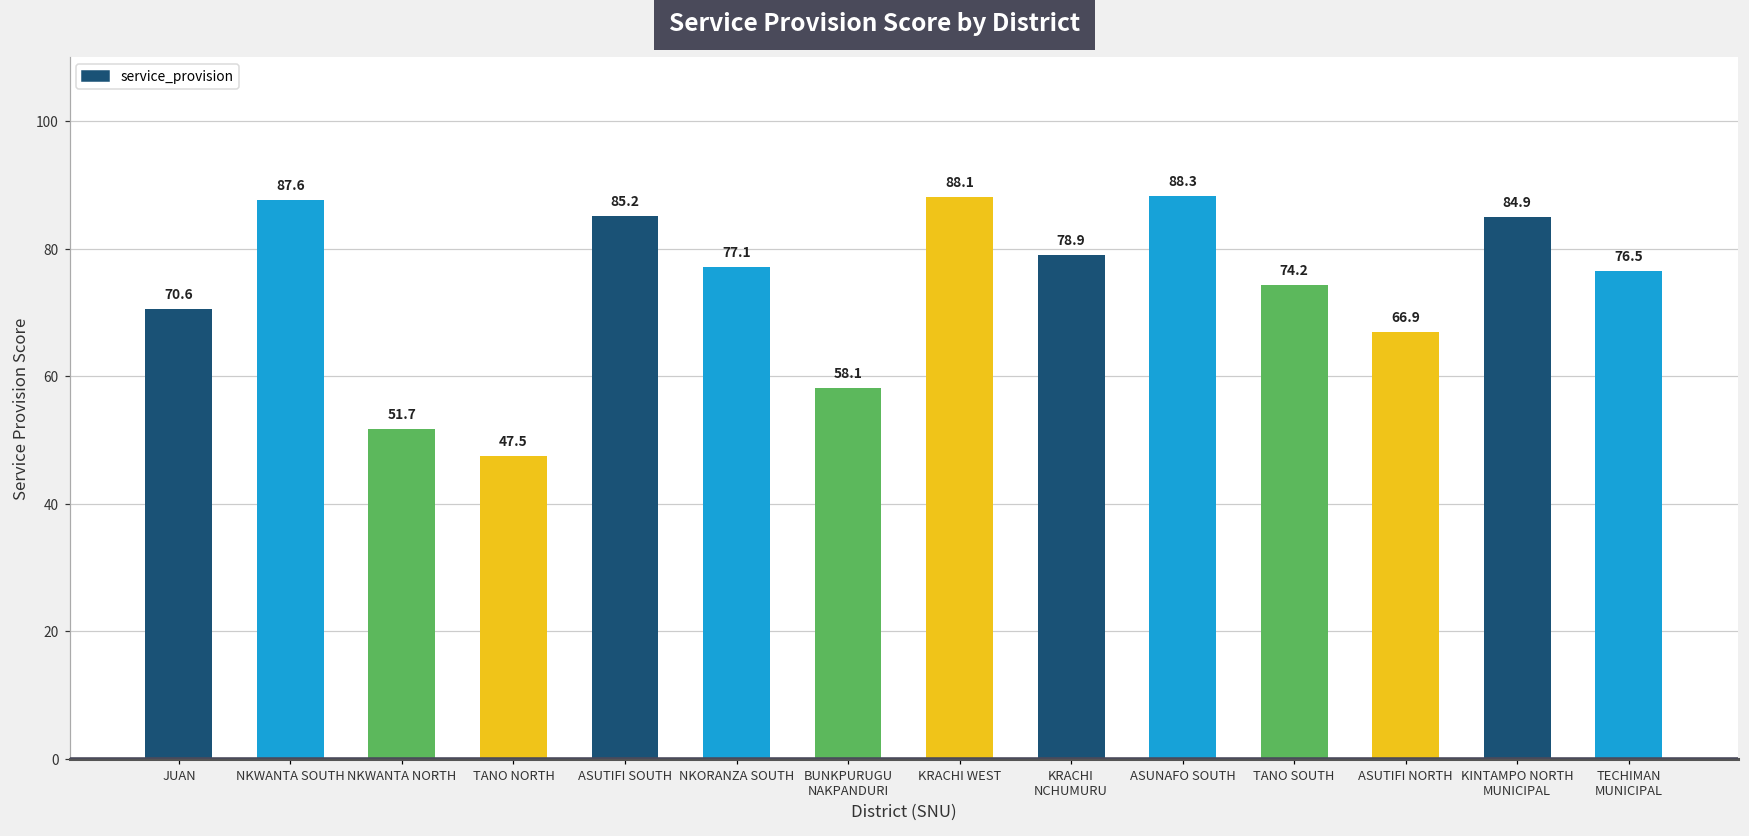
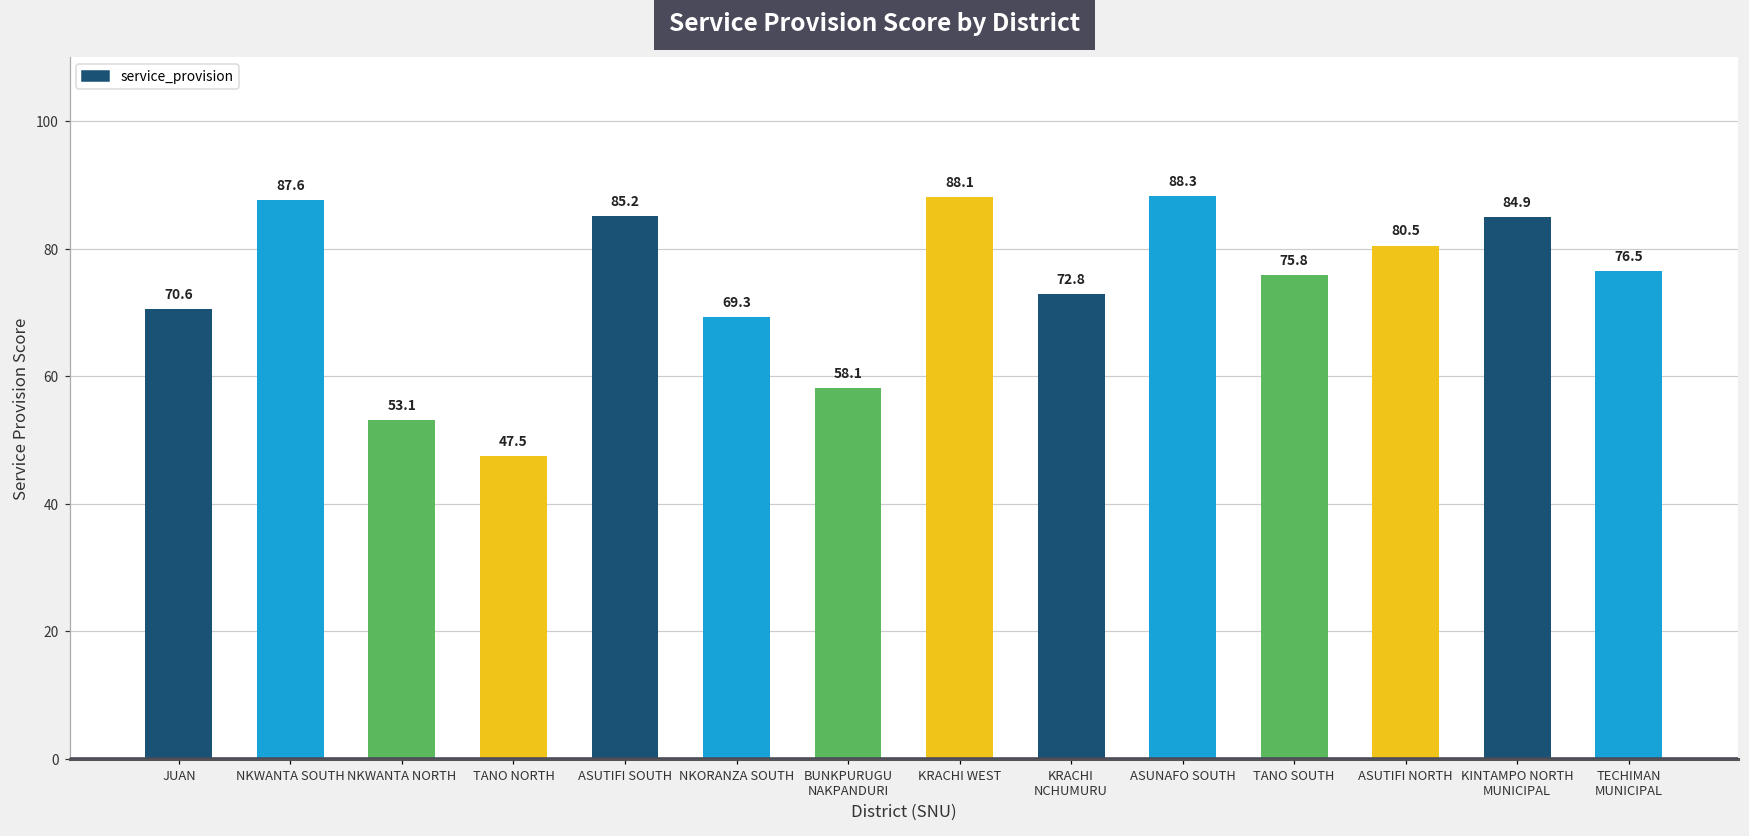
NKWANTA NORTH: 51.7 -> 53.1
NKORANZA SOUTH: 77.1 -> 69.3
KRACHI NCHUMURU: 78.9 -> 72.8
TANO SOUTH: 74.2 -> 75.8
ASUTIFI NORTH: 66.9 -> 80.5
